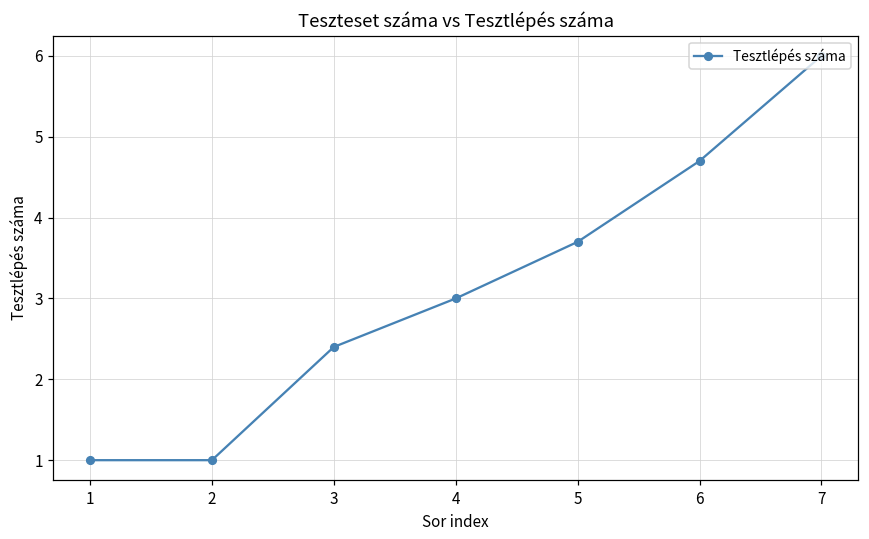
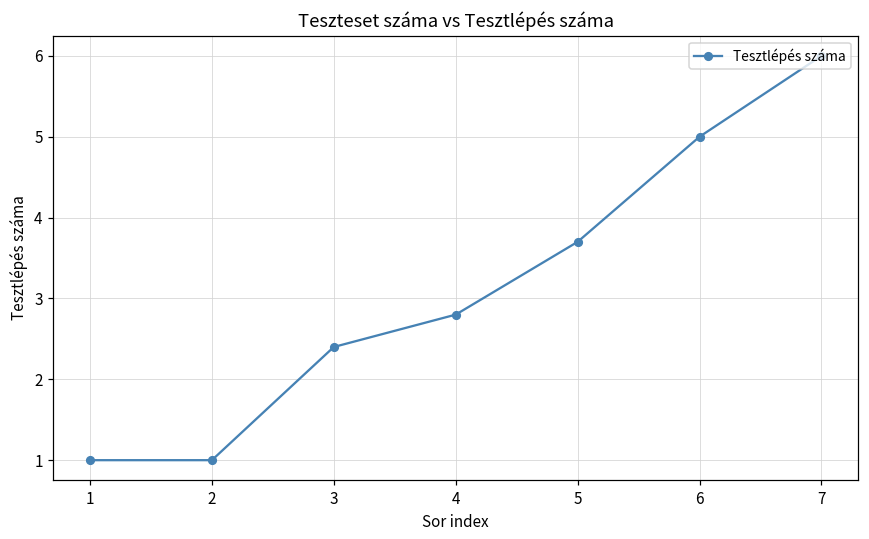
4: 3.0 -> 2.8
6: 4.7 -> 5.0
